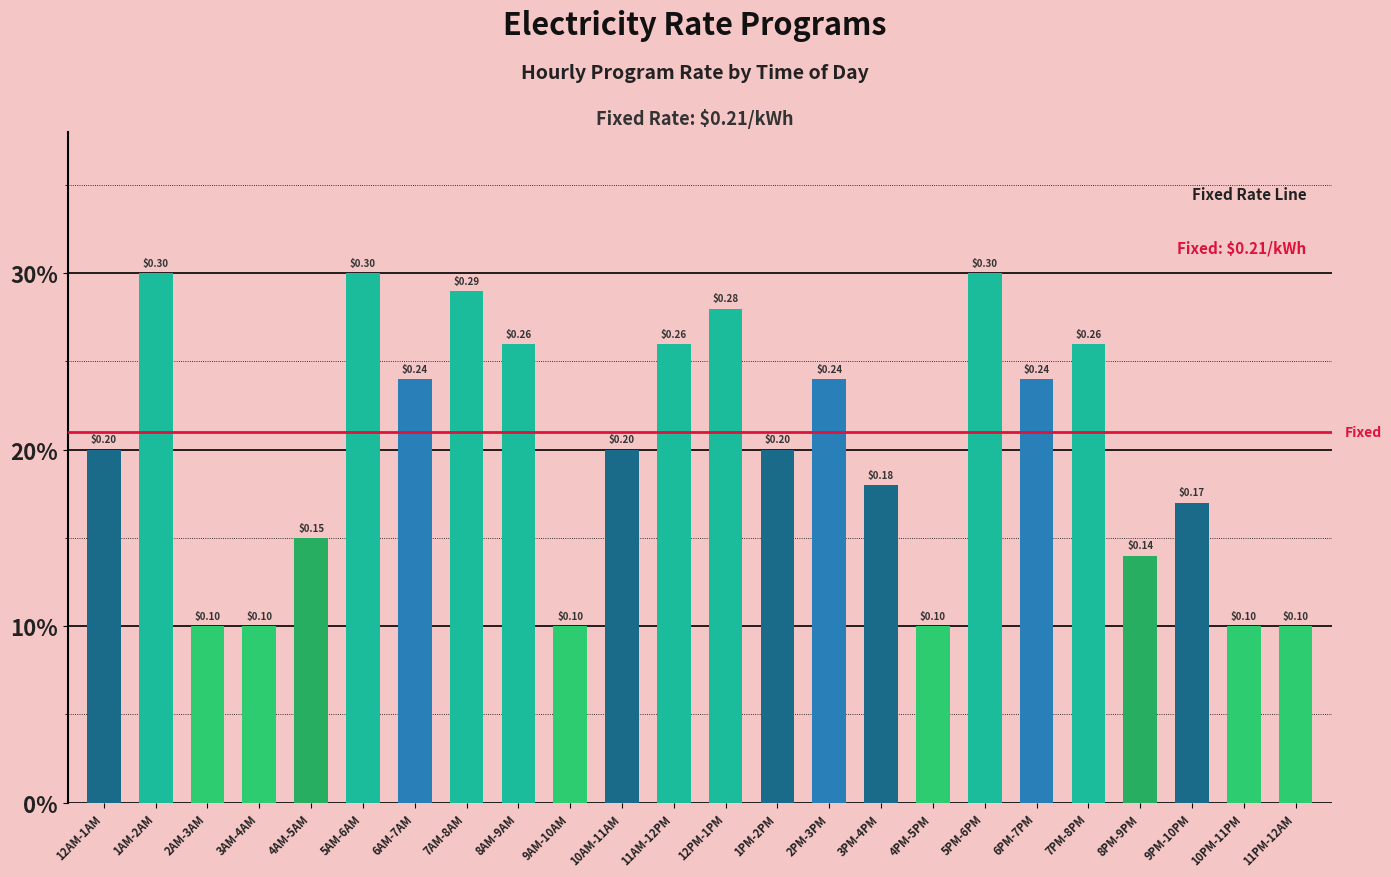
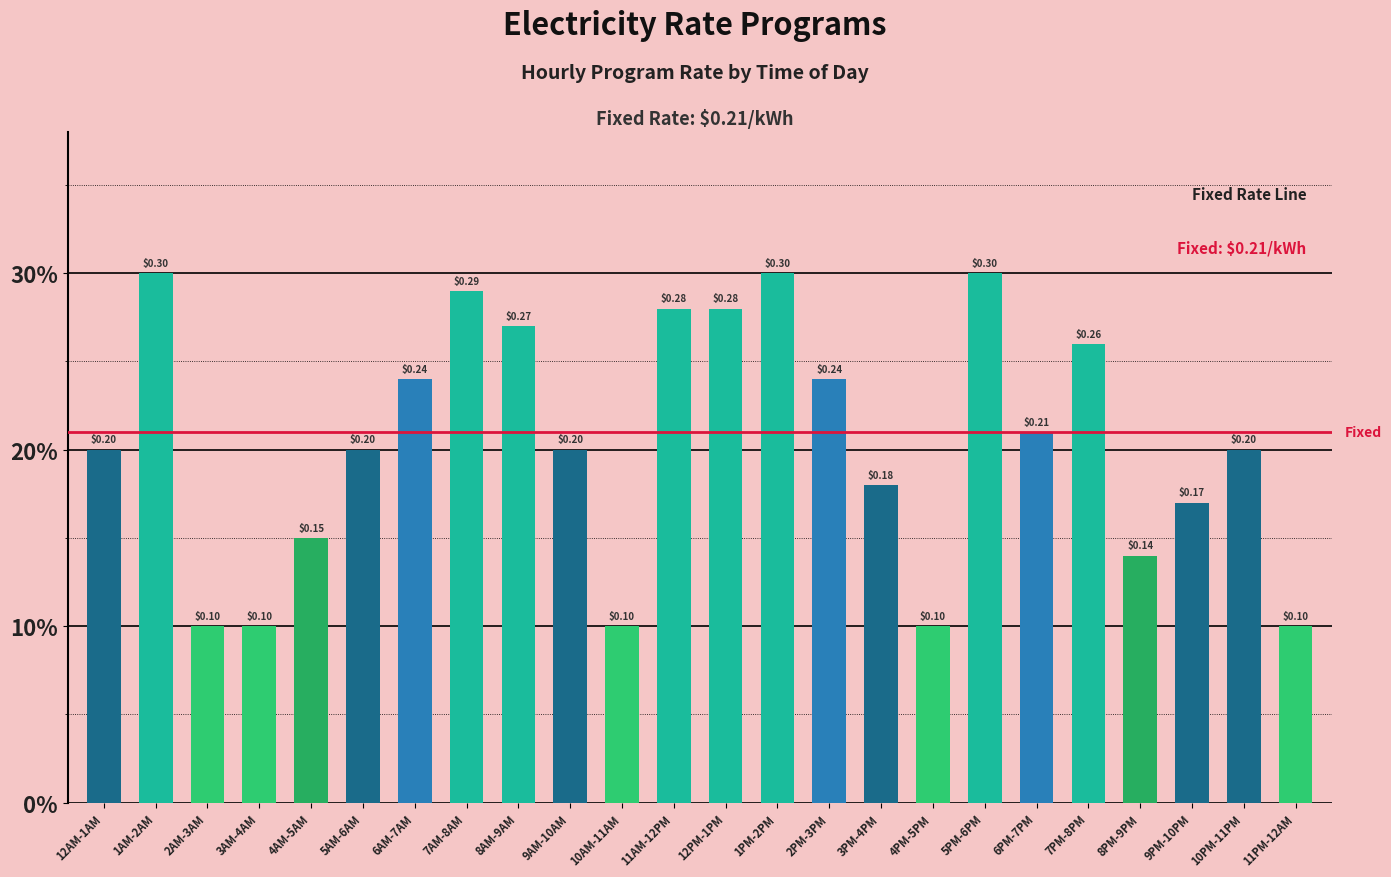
5AM-6AM: $0.30 -> $0.20
8AM-9AM: $0.26 -> $0.27
9AM-10AM: $0.10 -> $0.20
10AM-11AM: $0.20 -> $0.10
11AM-12PM: $0.26 -> $0.28
1PM-2PM: $0.20 -> $0.30
6PM-7PM: $0.24 -> $0.21
10PM-11PM: $0.10 -> $0.20
